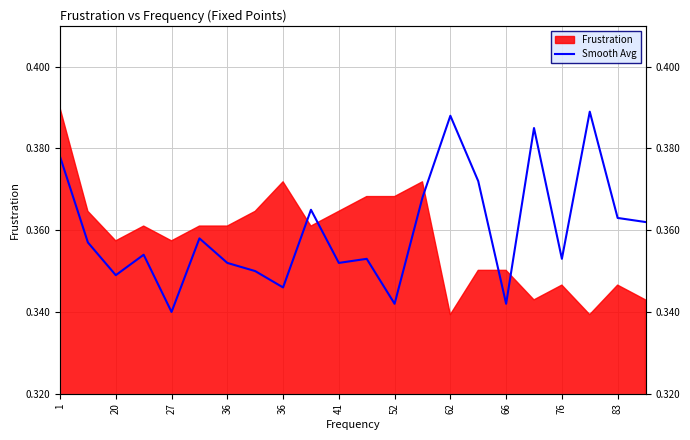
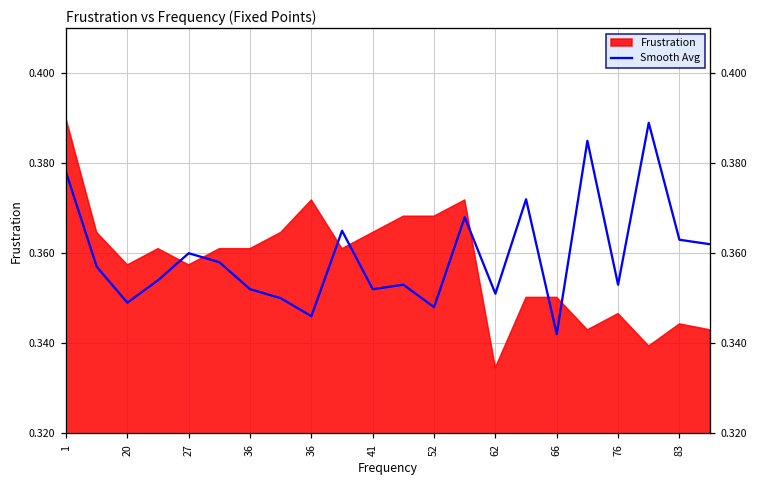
Smooth Avg, 27: 0.34 -> 0.36
Smooth Avg, 52: 0.342 -> 0.348
Smooth Avg, 62: 0.388 -> 0.351
Frustration, 62: 0.339 -> 0.335
Frustration, 83: 0.347 -> 0.344
